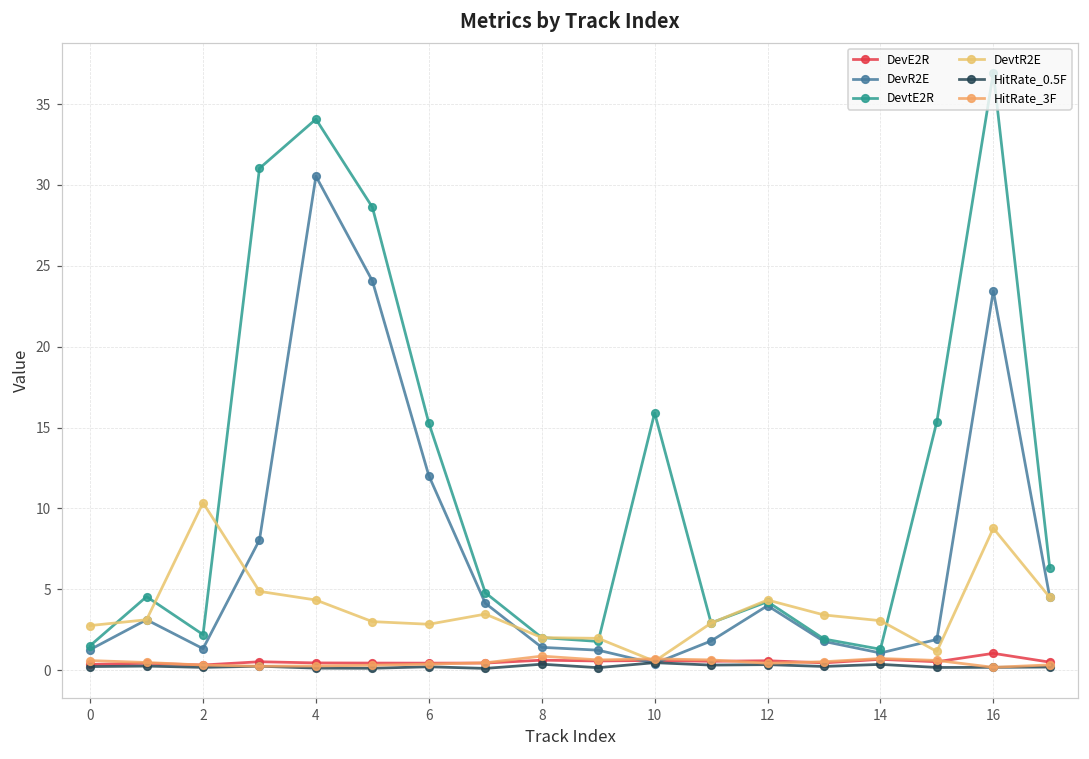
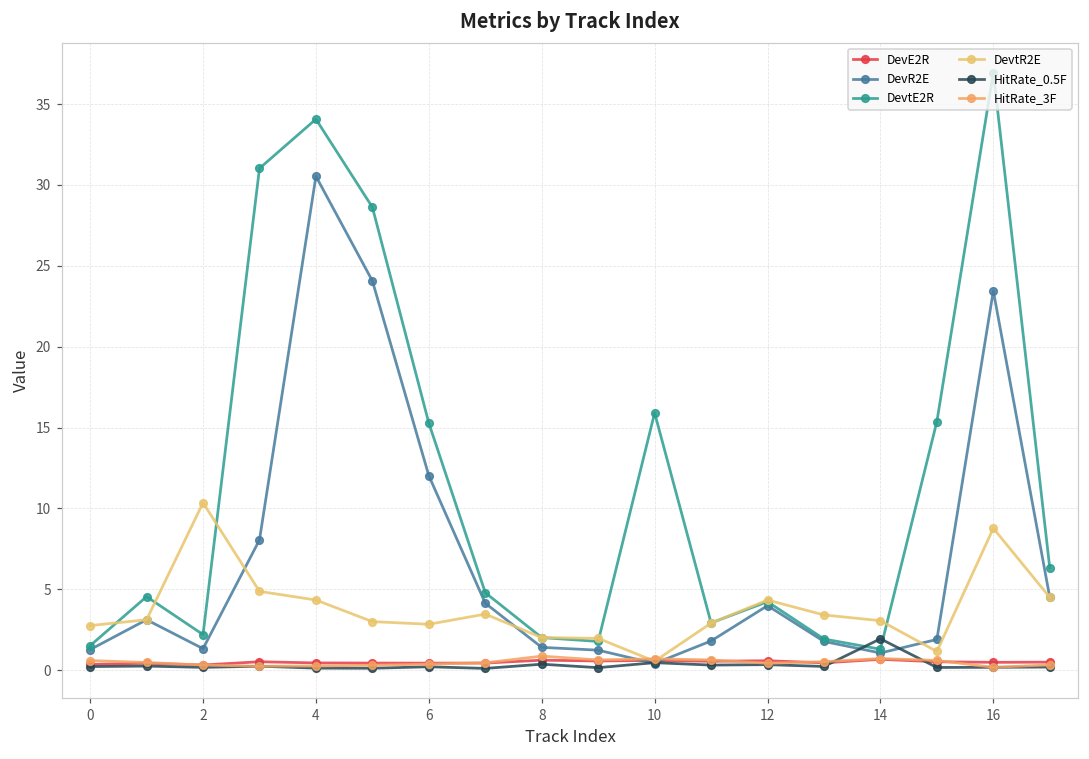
HitRate_0.5F, 14: 0.4 -> 1.9
DevE2R, 16: 1.0 -> 0.5
